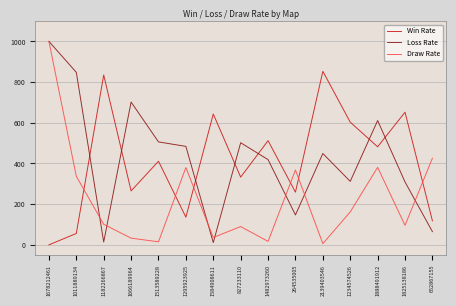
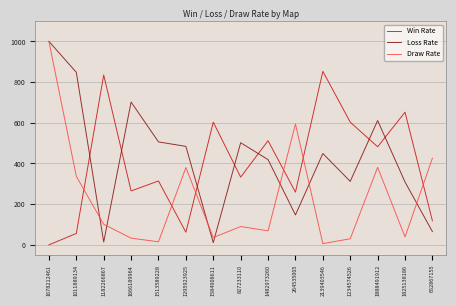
Win Rate, 1513589228: 410 -> 310
Win Rate, 1295923925: 140 -> 60
Win Rate, 1584908611: 640 -> 600
Draw Rate, 1482973260: 20 -> 70
Draw Rate, 264535005: 370 -> 590
Draw Rate, 1234574526: 160 -> 30
Draw Rate, 1825138186: 100 -> 40
